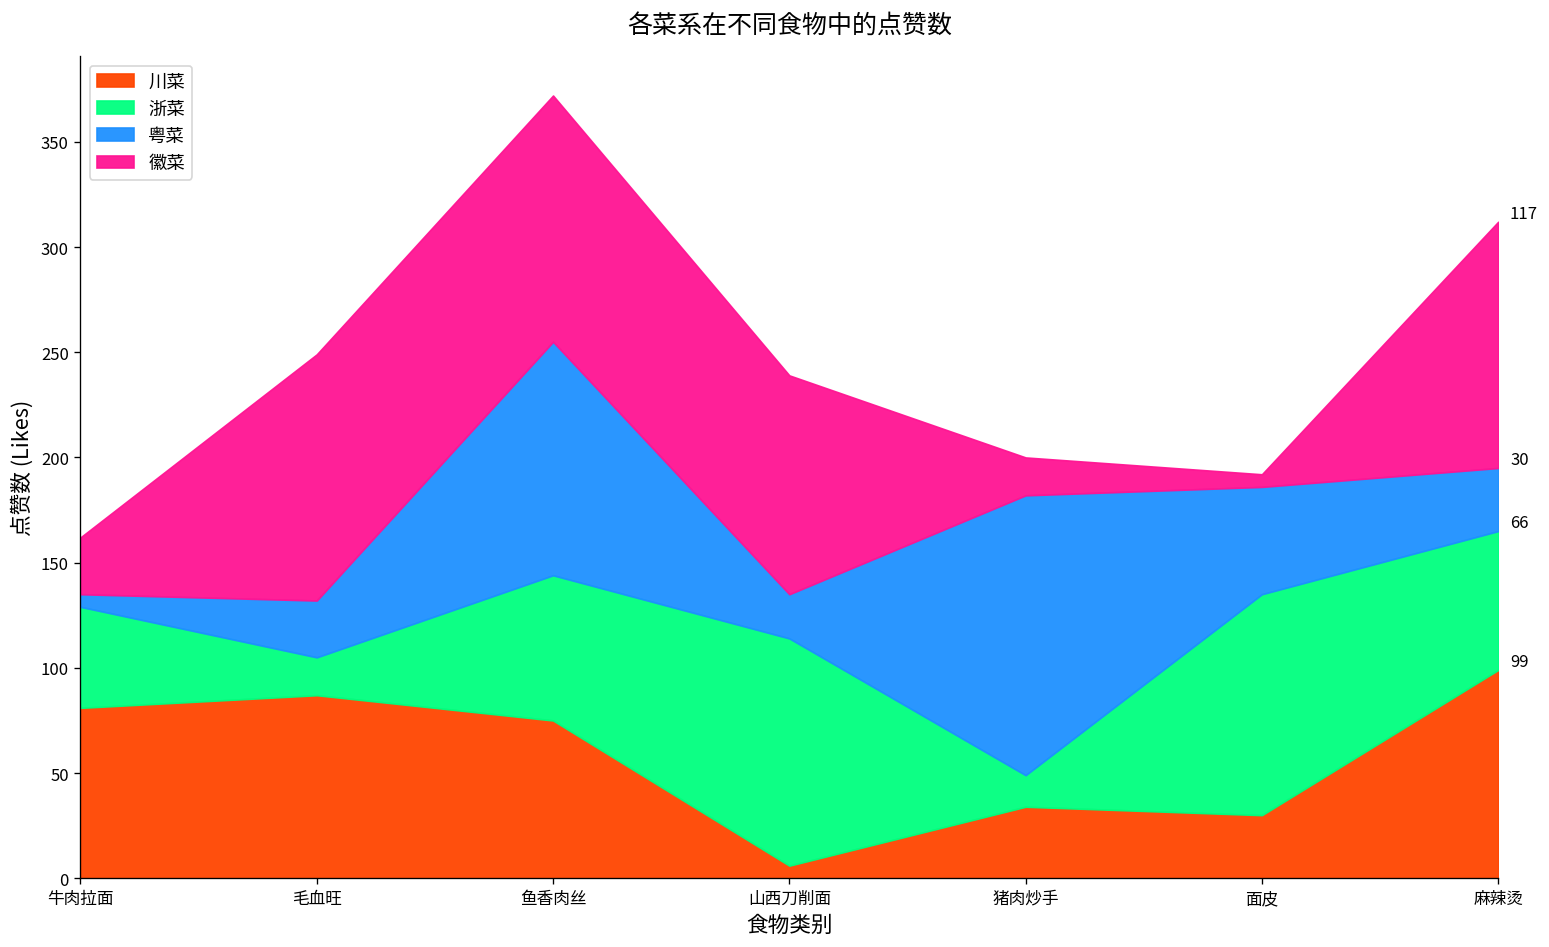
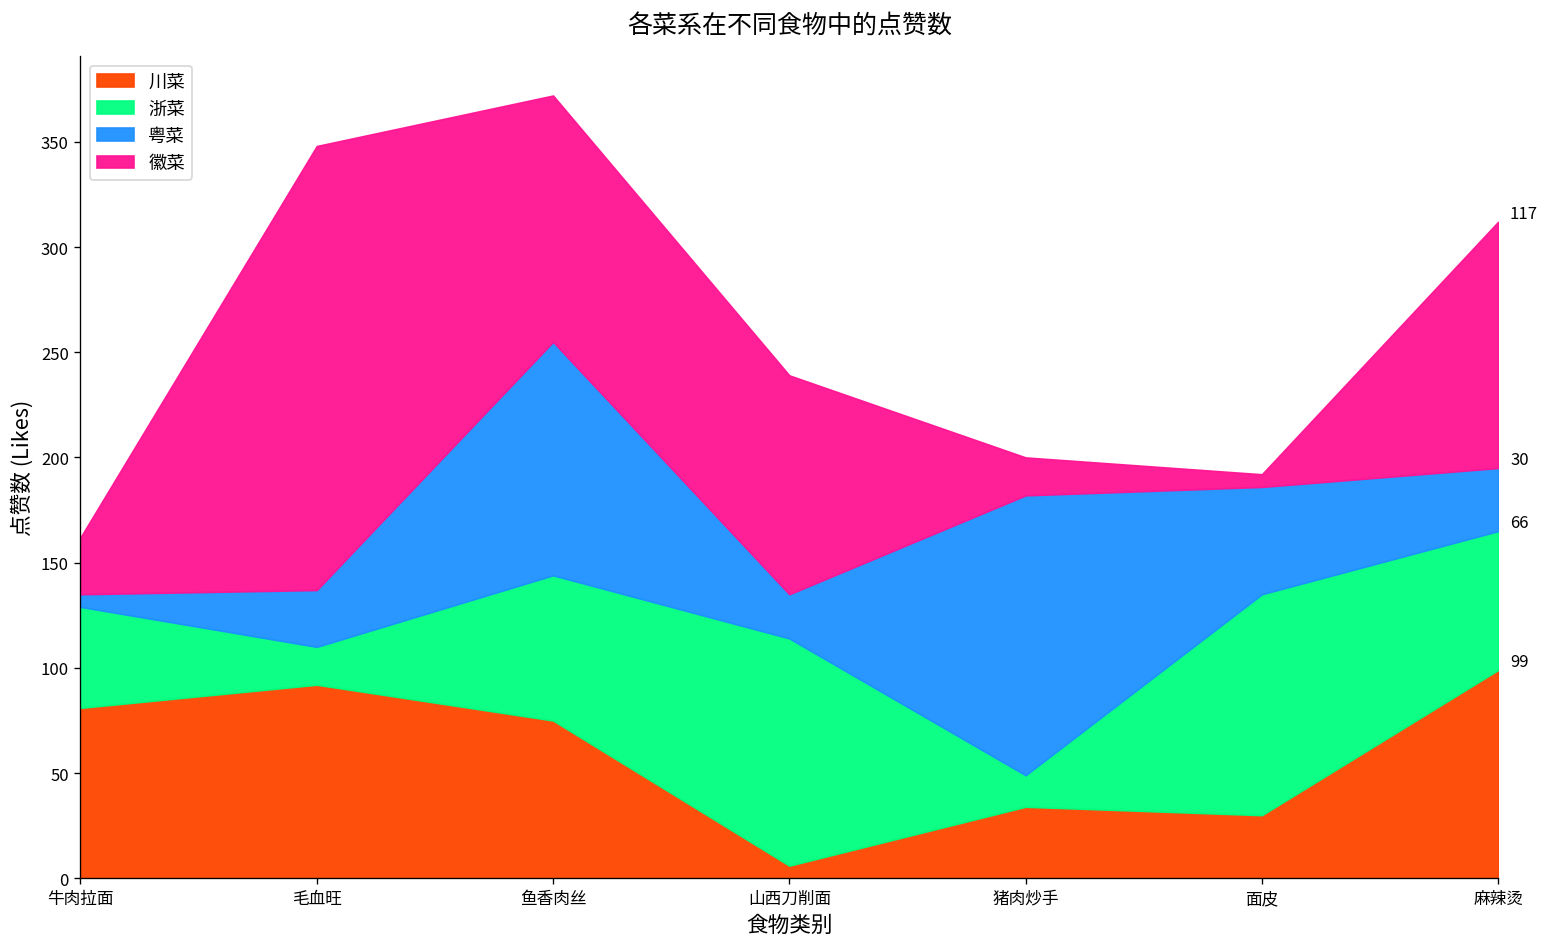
川菜, 毛血旺: 87 -> 92
徽菜, 毛血旺: 117 -> 211
